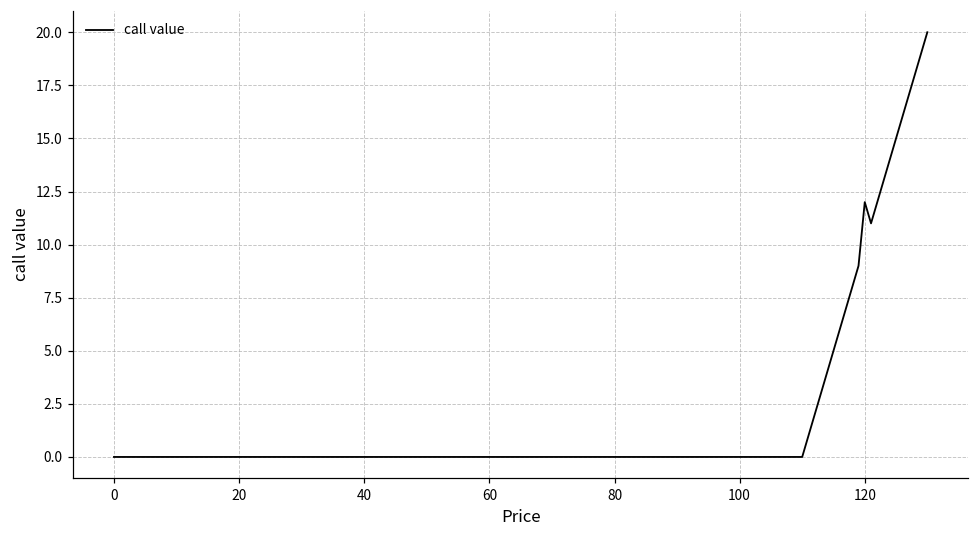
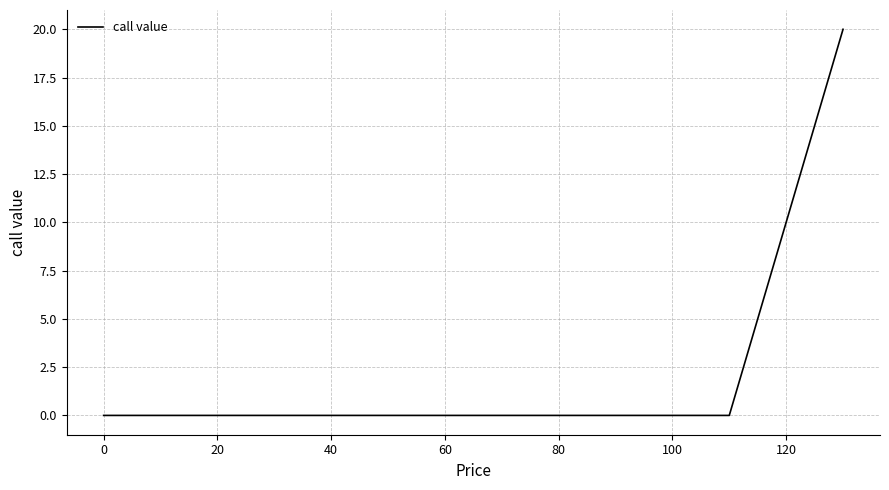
120: 12 -> 10
